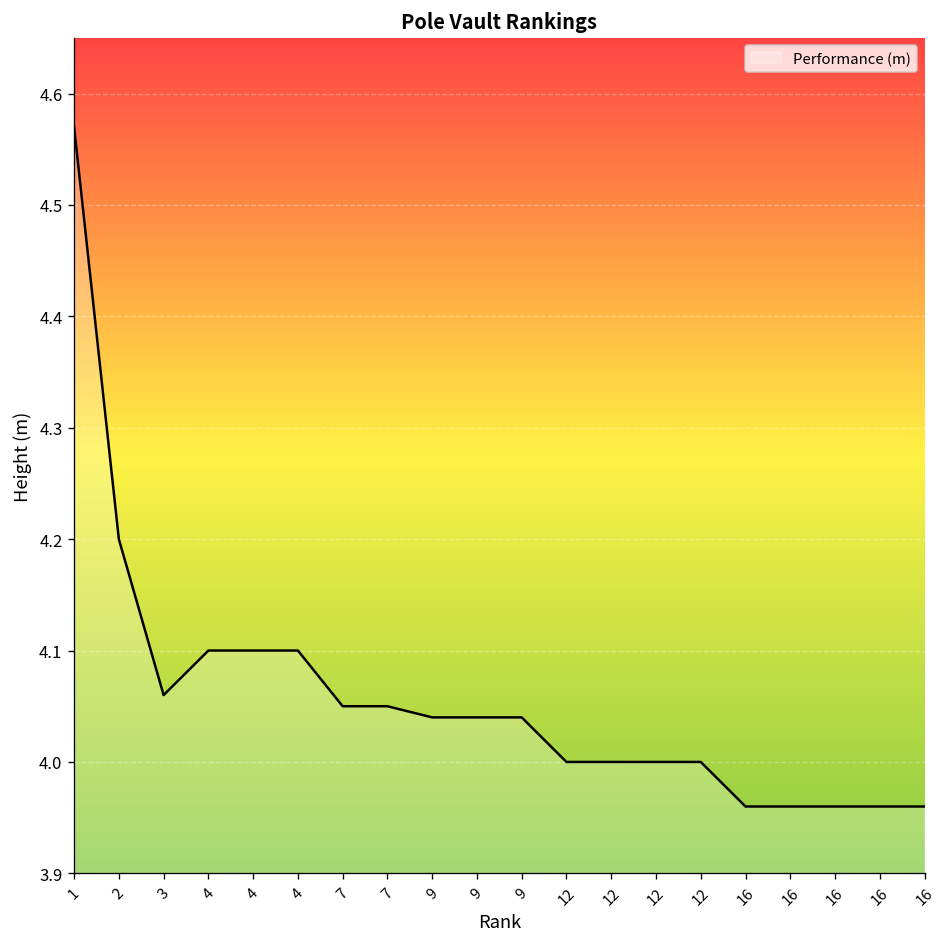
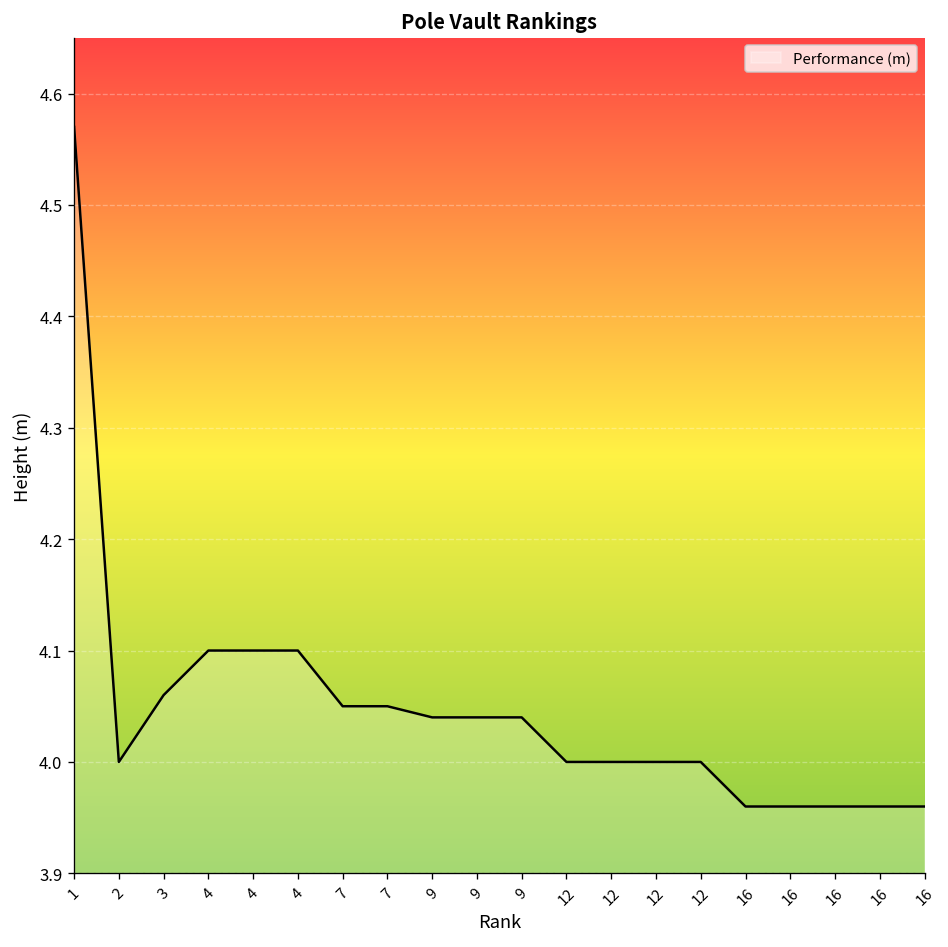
2: 4.2 -> 4.0
